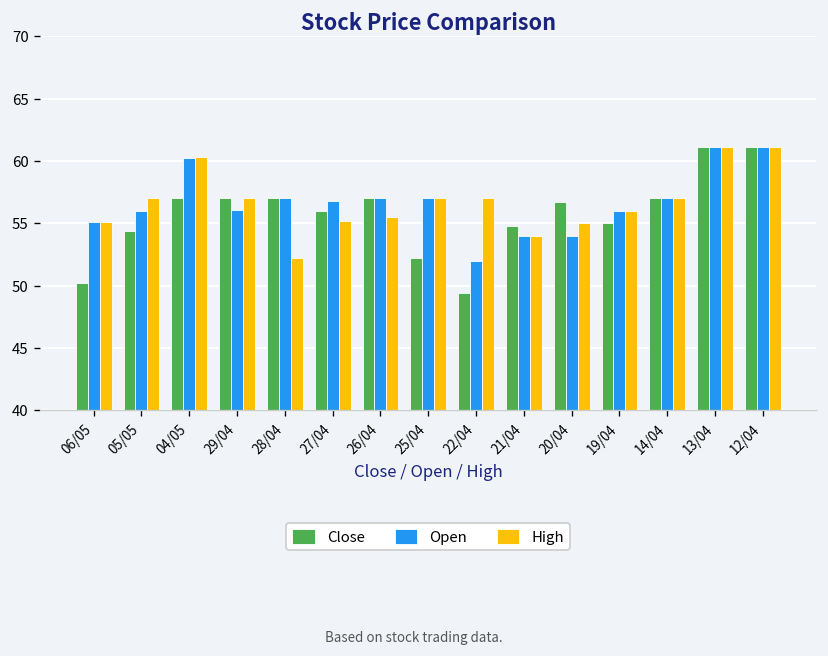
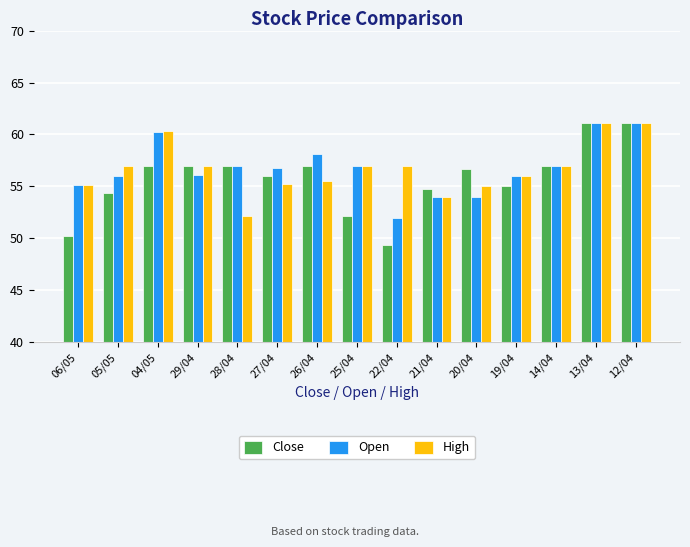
Open, 26/04: 57.0 -> 58.1
